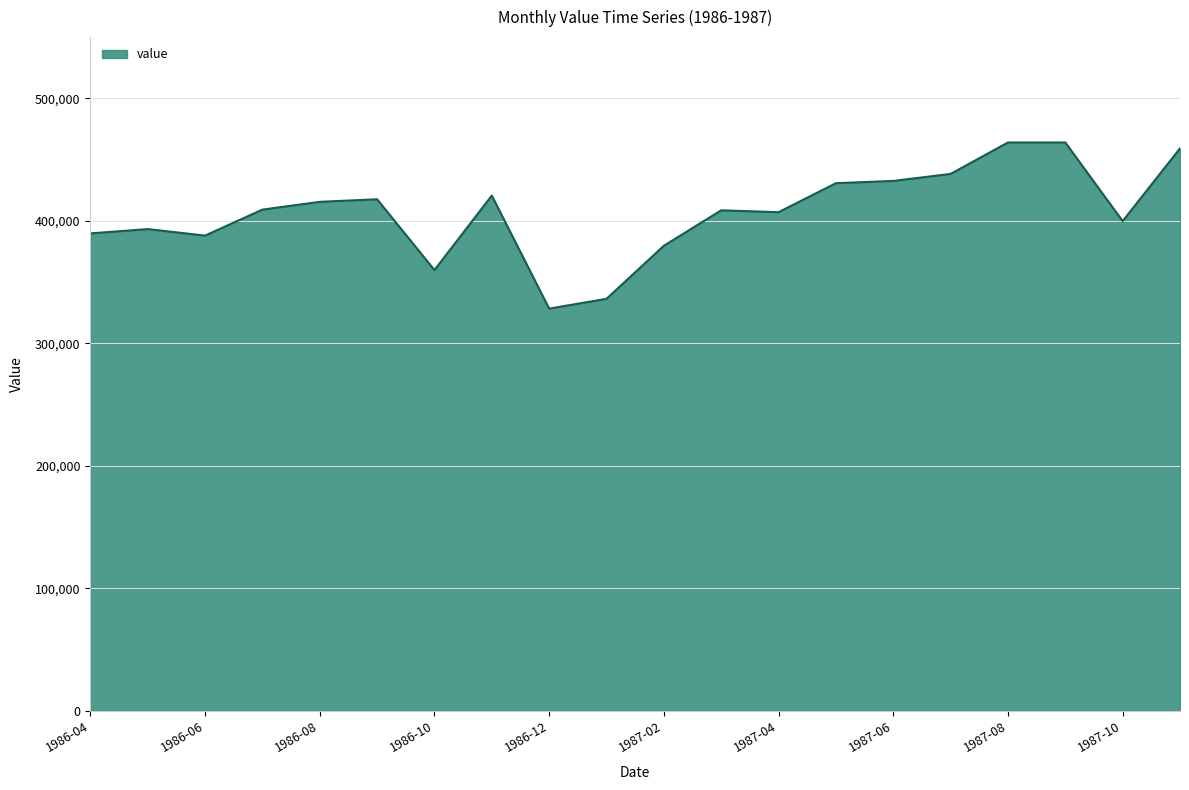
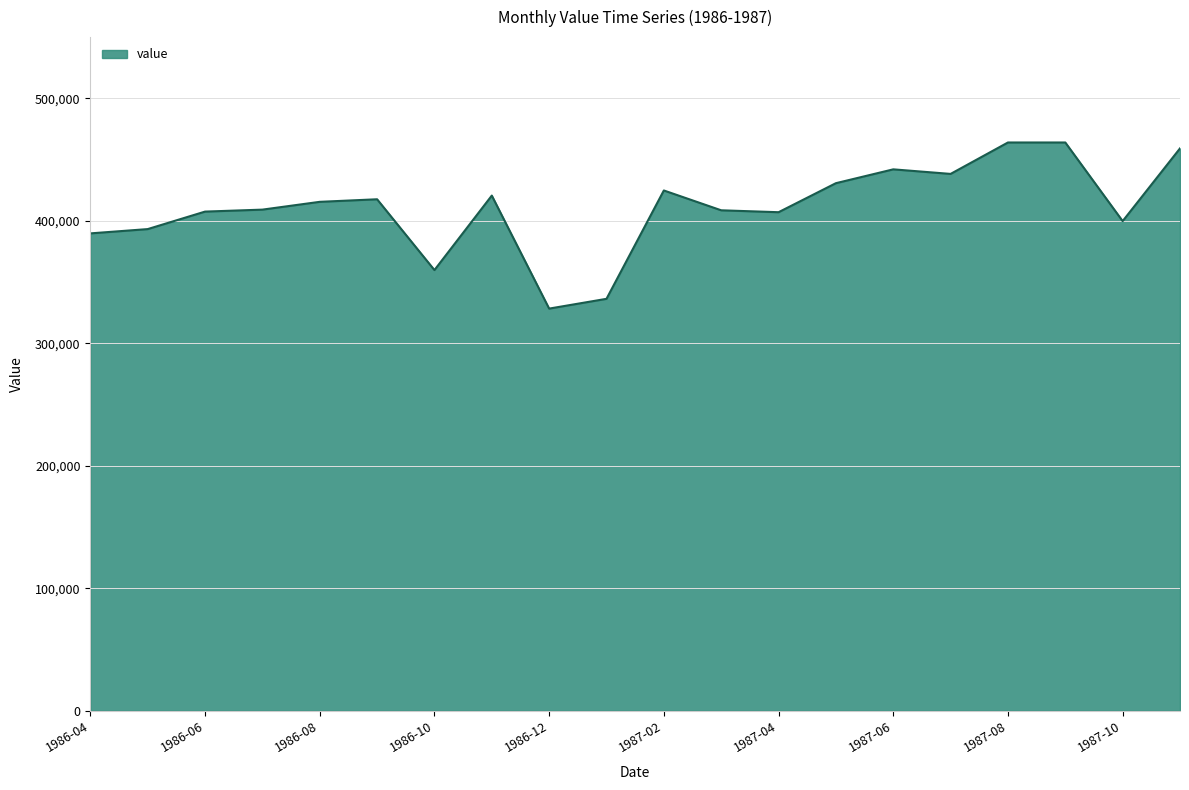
1986-06: 388,000 -> 408,000
1987-02: 380,000 -> 425,000
1987-06: 433,000 -> 442,000
